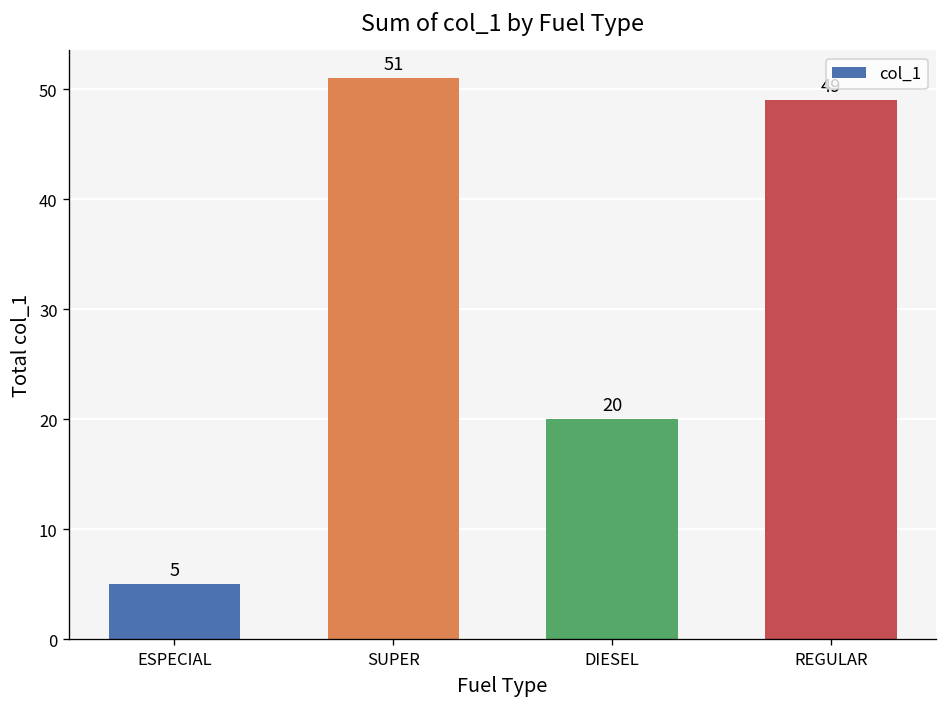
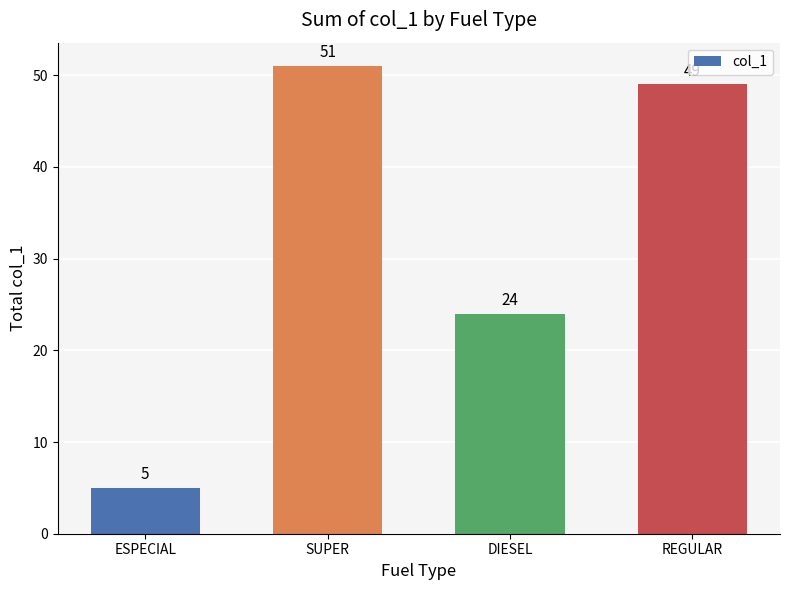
DIESEL: 20 -> 24
